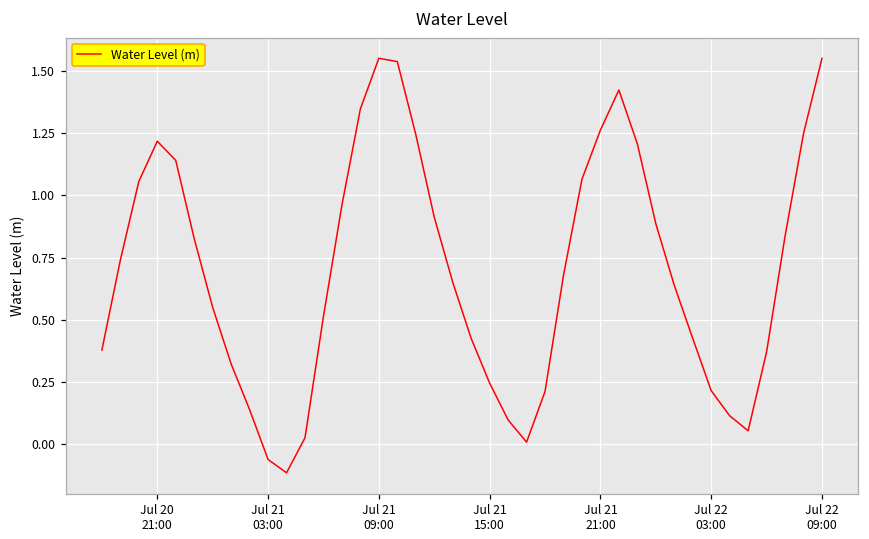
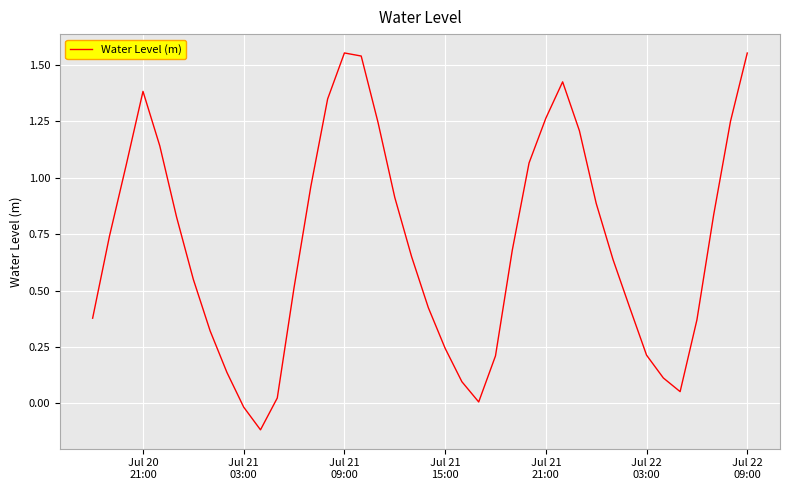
Jul 20 21:00: 1.22 -> 1.38
Jul 21 03:00: -0.06 -> -0.02
